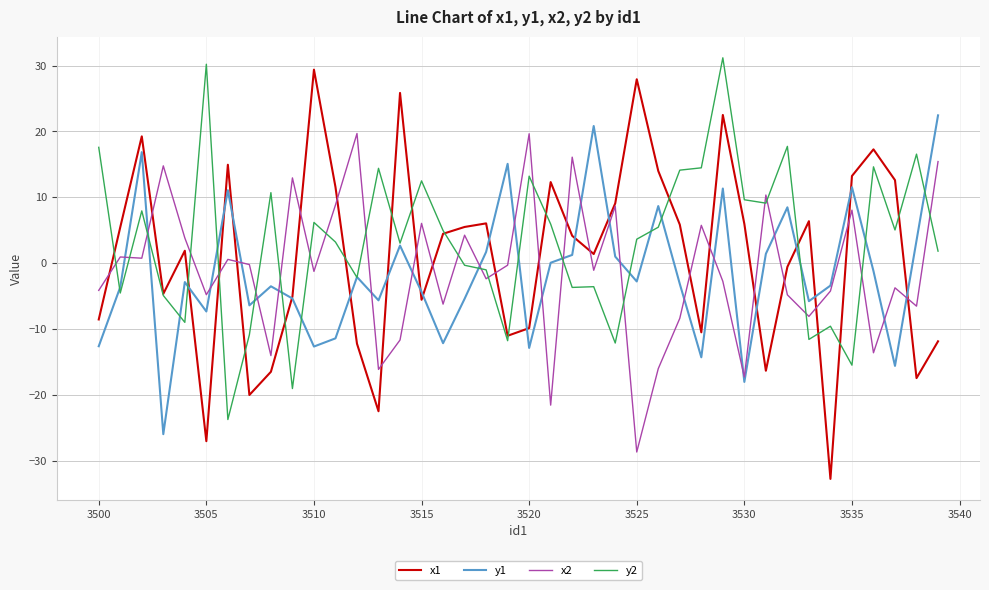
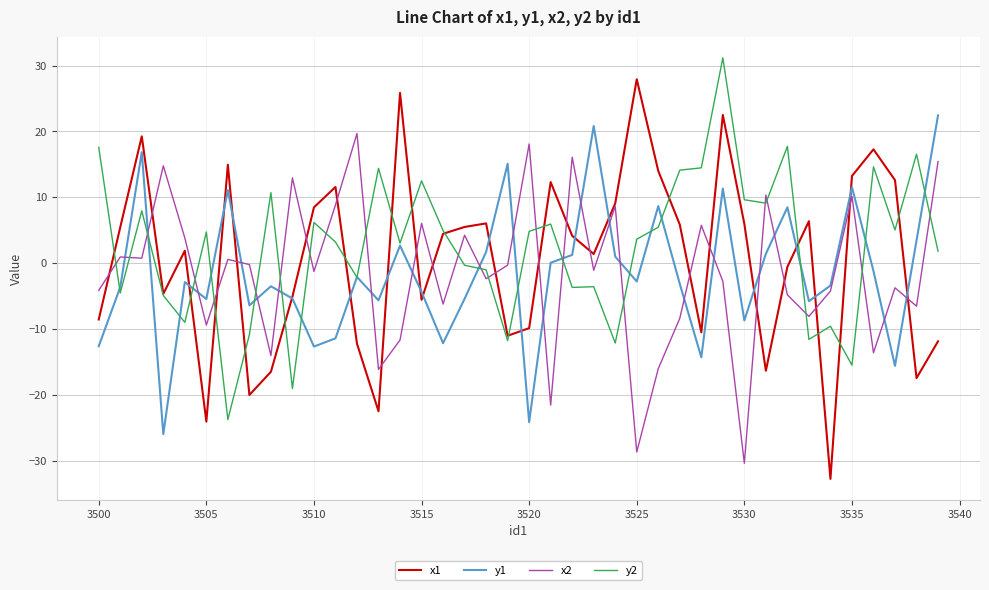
x1, 3505: -27 -> -24
y1, 3505: -7 -> -5
x2, 3505: -5 -> -9
y2, 3505: 30 -> 5
x1, 3510: 29 -> 8
y1, 3520: -13 -> -24
x2, 3520: 20 -> 18
y2, 3520: 13 -> 5
y1, 3530: -18 -> -9
x2, 3530: -17 -> -30
x2, 3535: 8 -> 10
